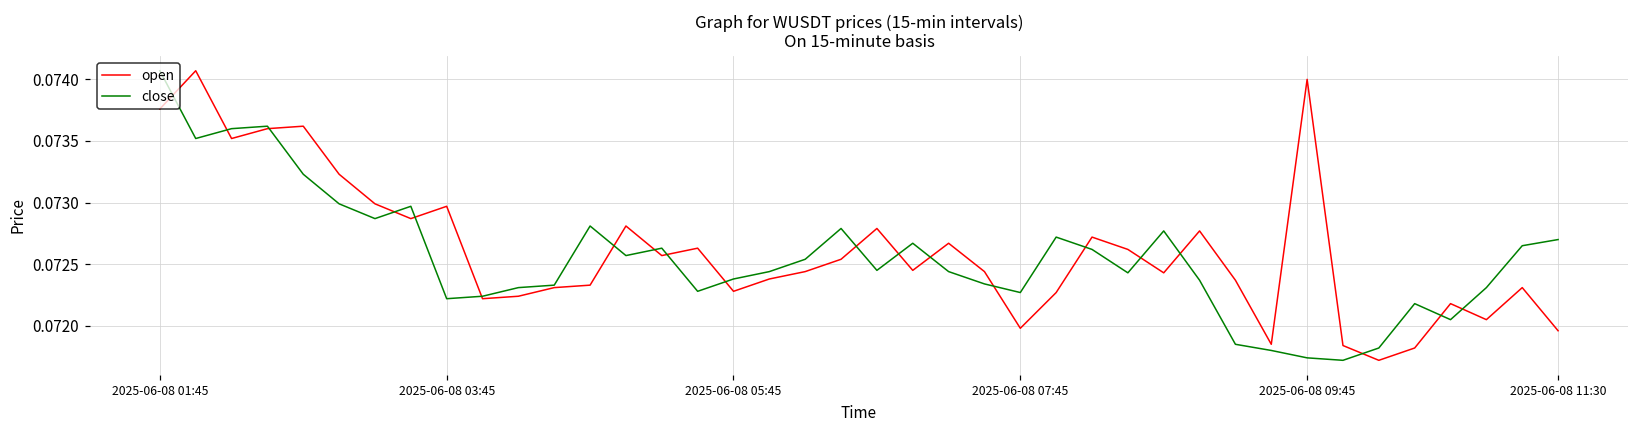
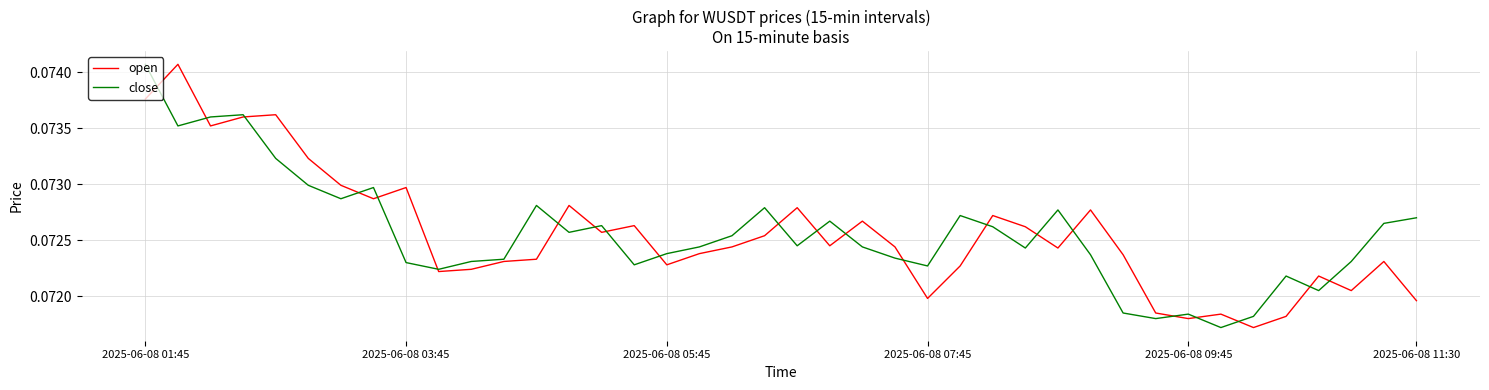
close, 2025-06-08 03:45: 0.07222 -> 0.07230
open, 2025-06-08 09:45: 0.0740 -> 0.0718
close, 2025-06-08 09:45: 0.07174 -> 0.07184
